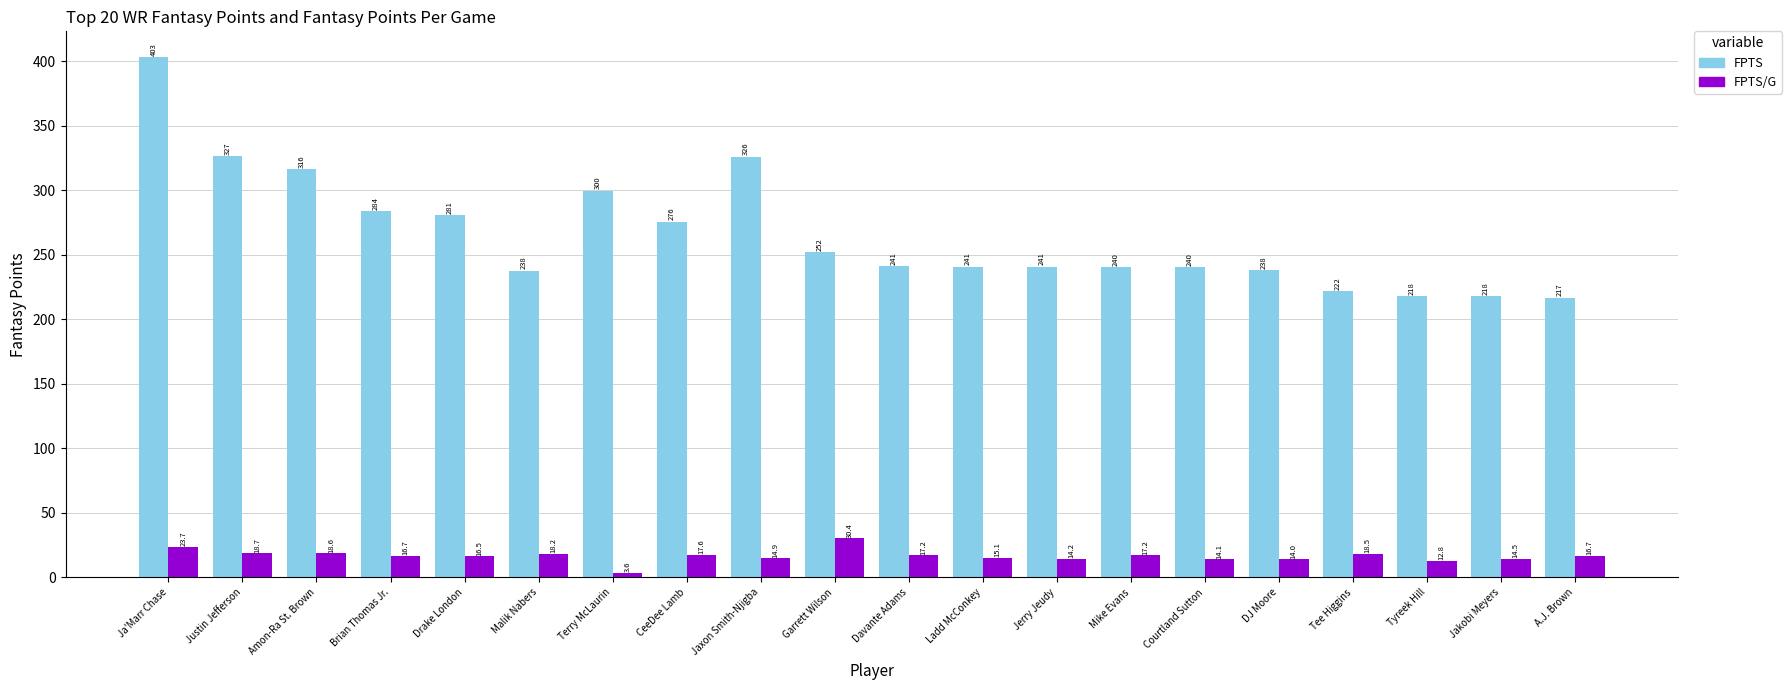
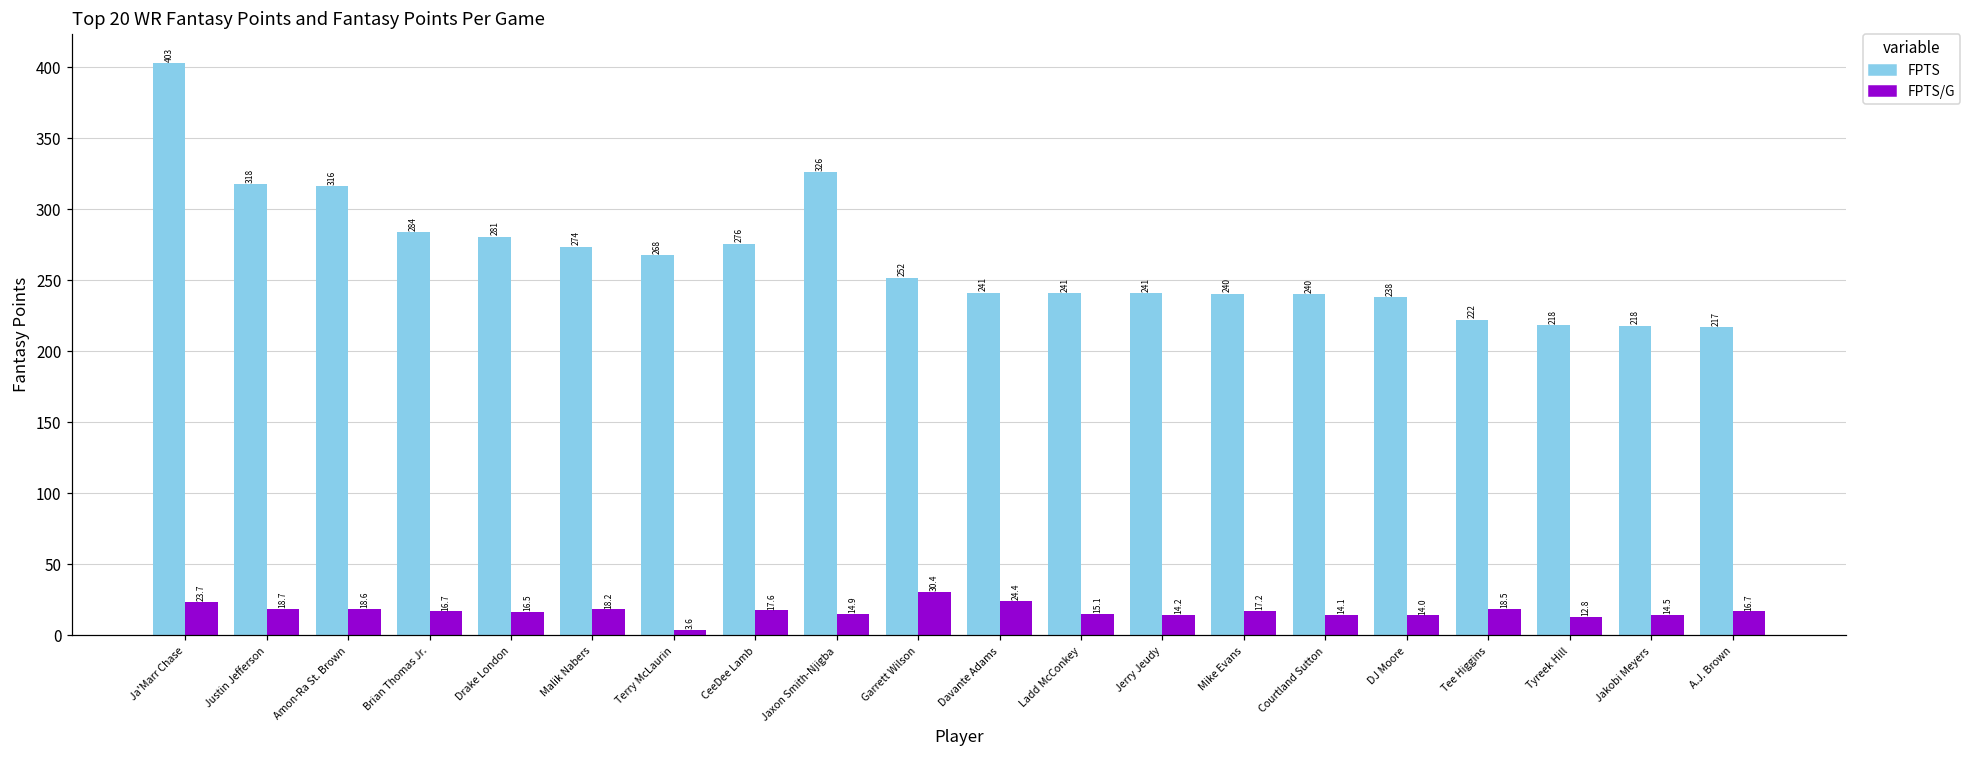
FPTS, Justin Jefferson: 327 -> 318
FPTS, Malik Nabers: 238 -> 274
FPTS, Terry McLaurin: 300 -> 268
FPTS/G, Davante Adams: 17.2 -> 24.4
